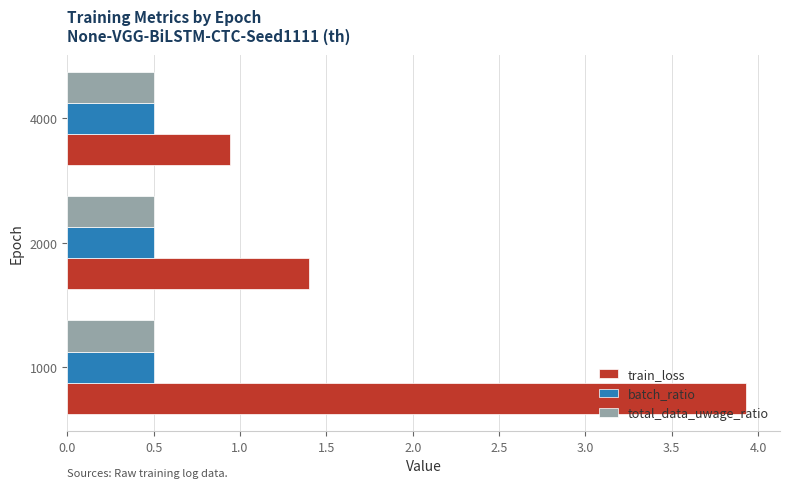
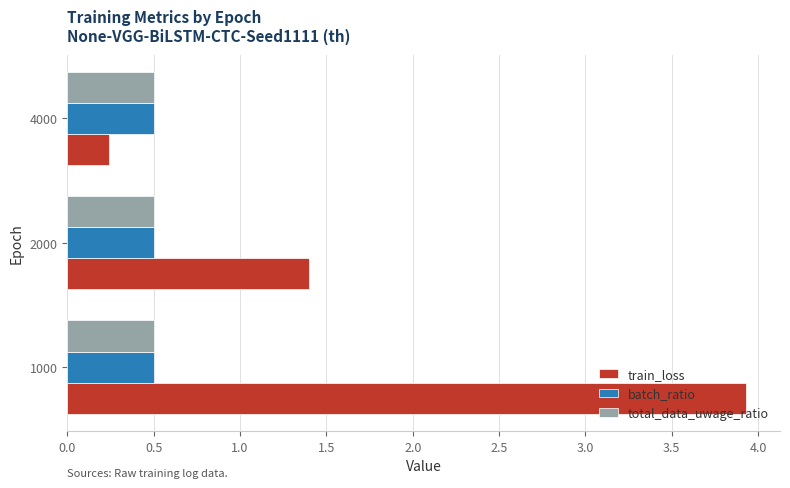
train_loss, 4000: 0.94 -> 0.24
